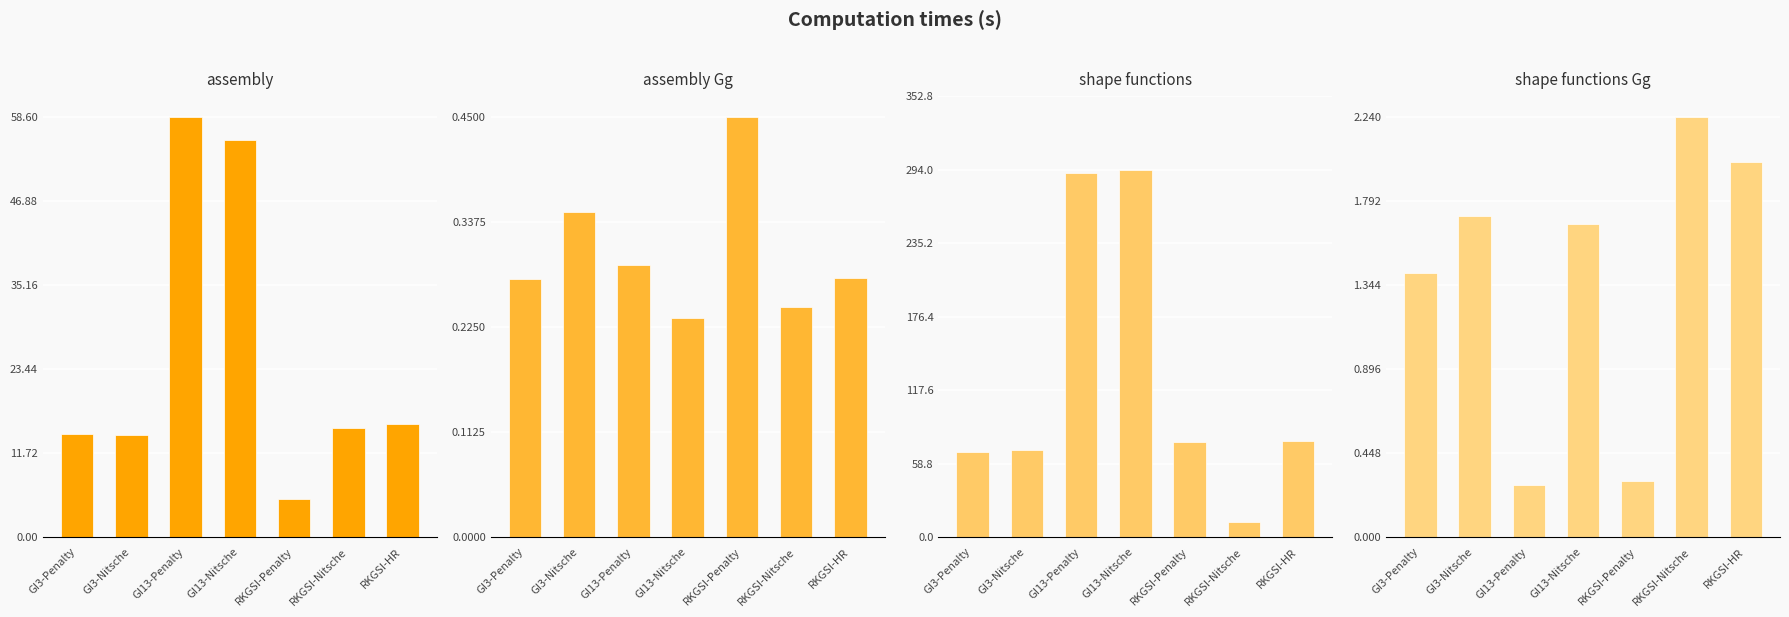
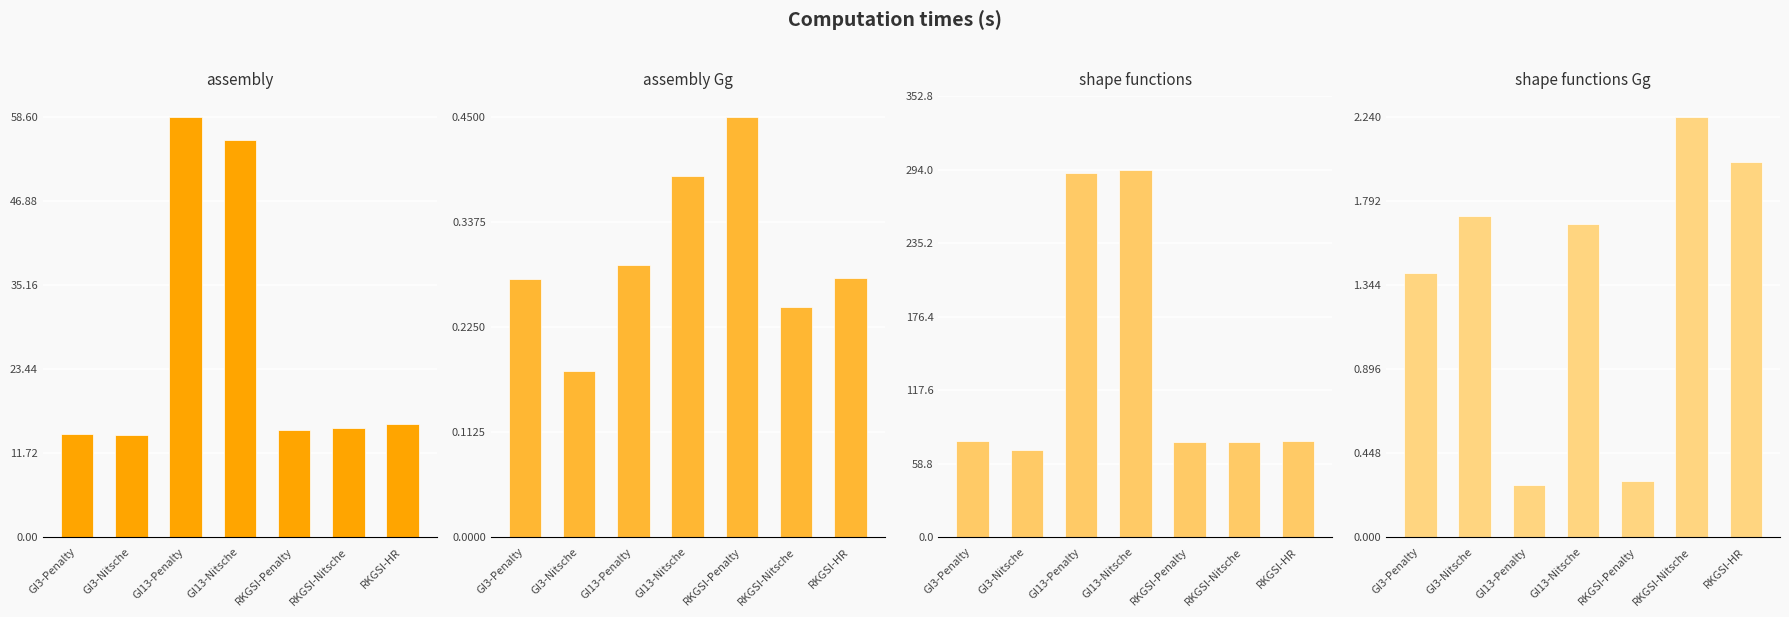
assembly, RKGSI-Penalty: 5 -> 15
assembly Gg, GI3-Nitsche: 0.35 -> 0.18
assembly Gg, GI13-Nitsche: 0.24 -> 0.39
shape functions, GI3-Penalty: 68 -> 77
shape functions, RKGSI-Nitsche: 12 -> 76
